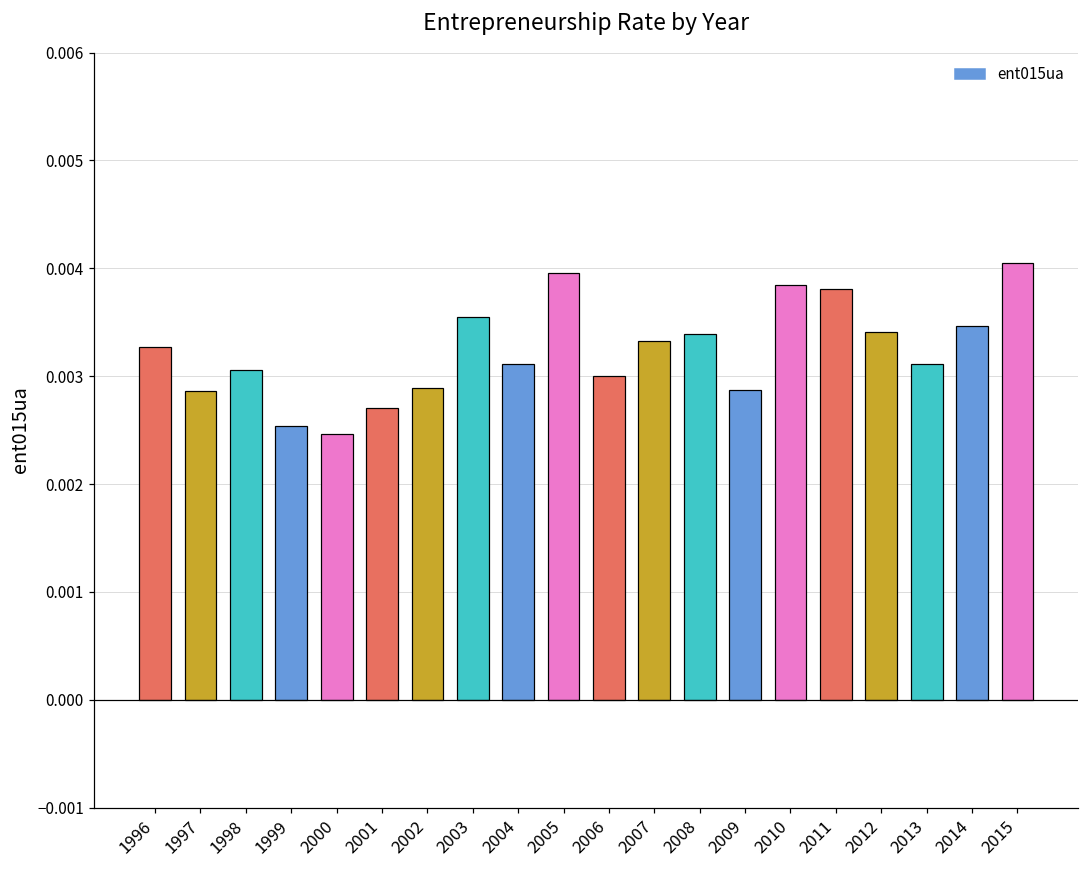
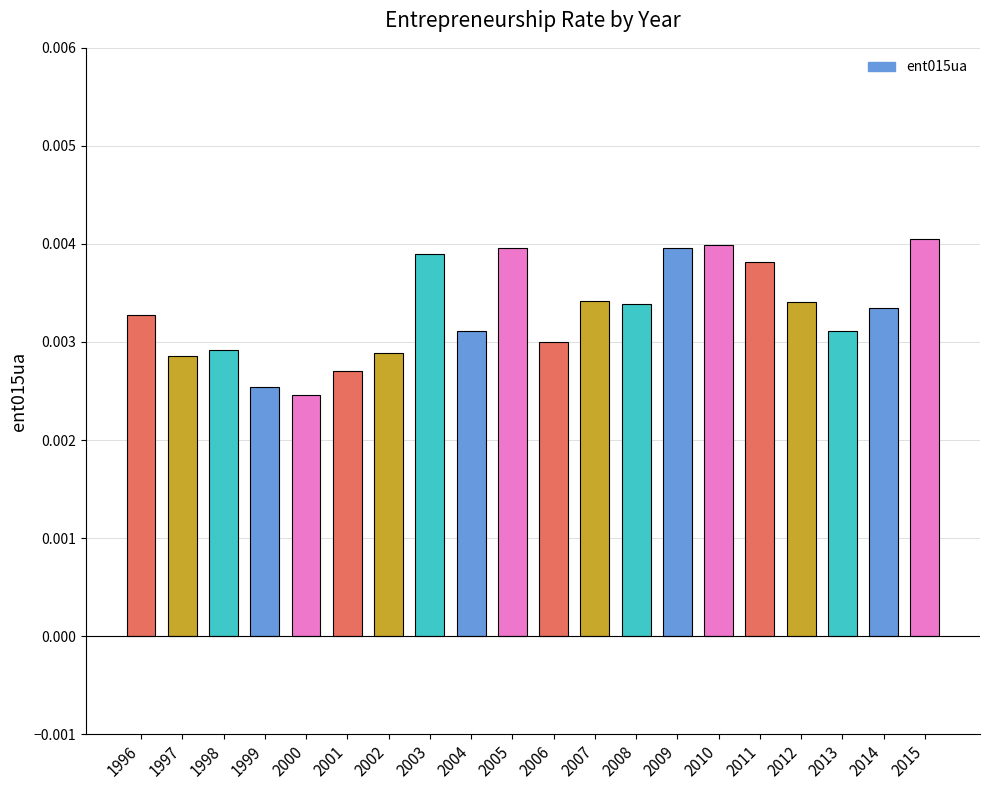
1998: 0.0031 -> 0.0029
2003: 0.0036 -> 0.0039
2007: 0.0033 -> 0.0034
2009: 0.0029 -> 0.0040
2010: 0.0038 -> 0.0040
2014: 0.0035 -> 0.0033
